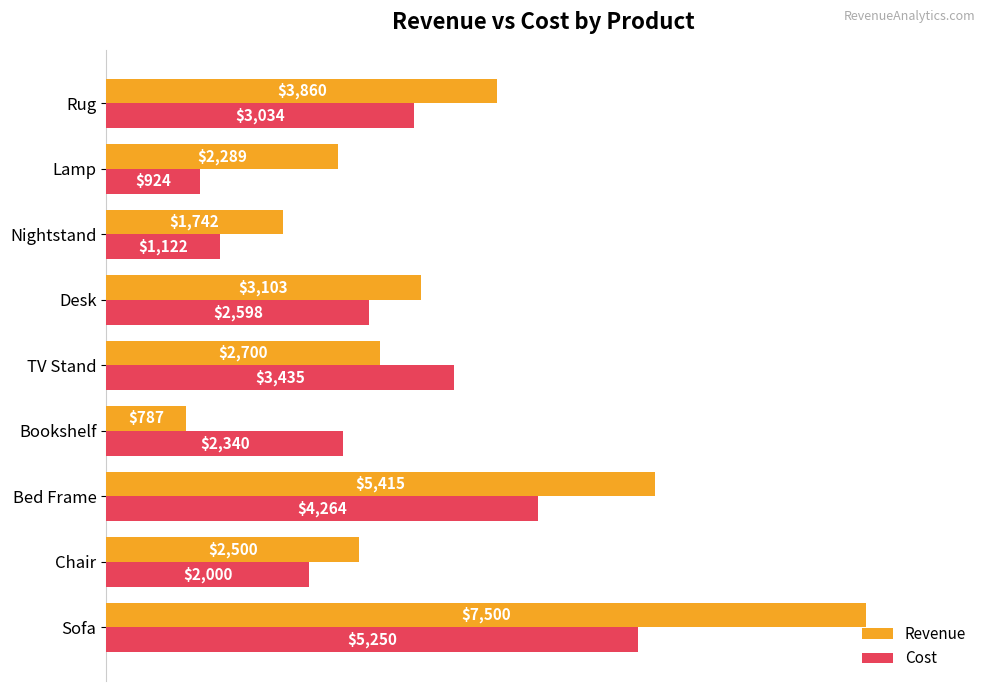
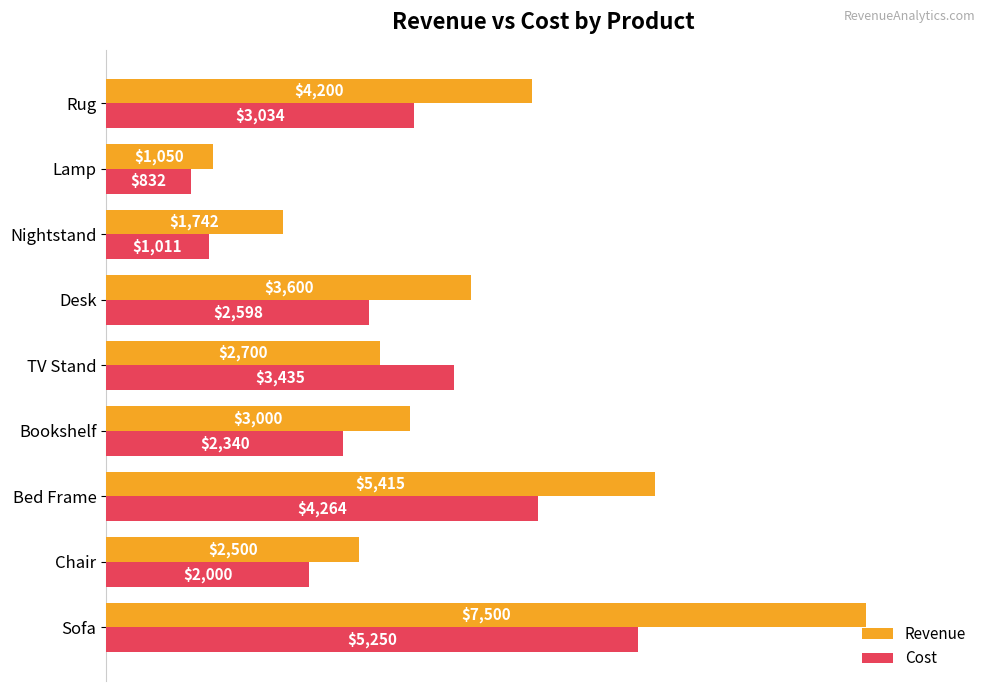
Revenue, Rug: $3,860 -> $4,200
Revenue, Lamp: $2,289 -> $1,050
Cost, Lamp: $924 -> $832
Cost, Nightstand: $1,122 -> $1,011
Revenue, Desk: $3,103 -> $3,600
Revenue, Bookshelf: $787 -> $3,000
